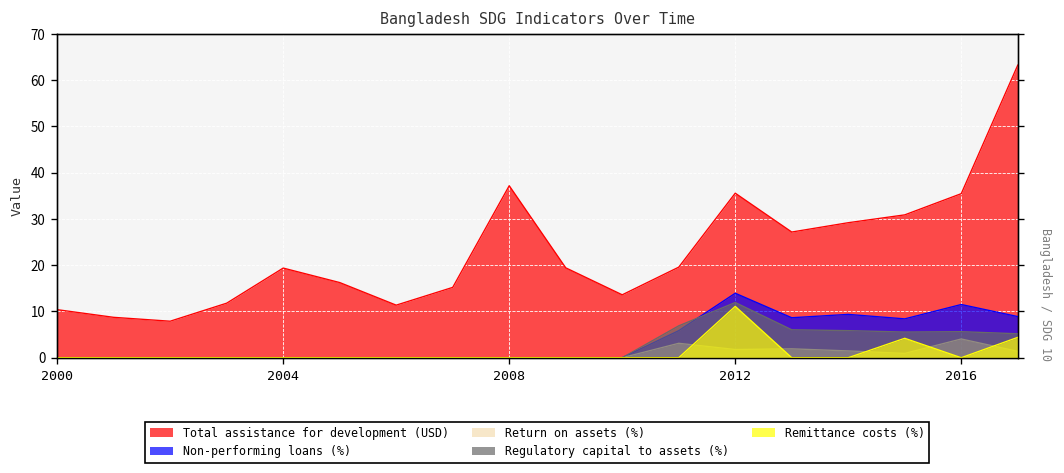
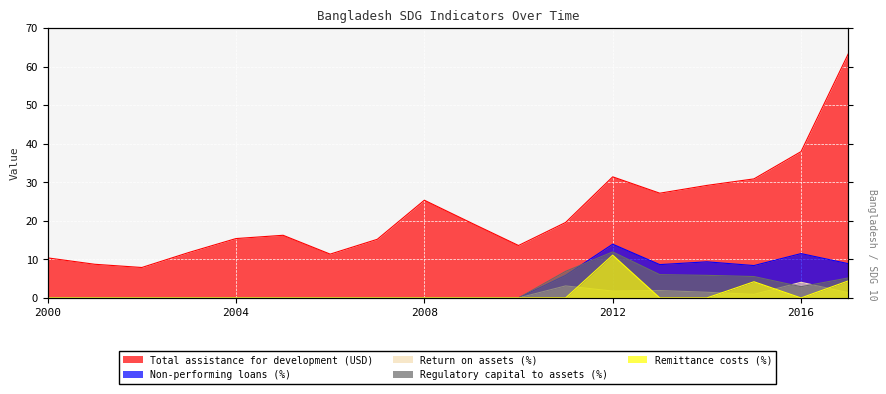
Total assistance for development (USD), 2004: 19 -> 15
Total assistance for development (USD), 2008: 37 -> 25
Total assistance for development (USD), 2012: 36 -> 31
Total assistance for development (USD), 2016: 35 -> 38
Regulatory capital to assets (%), 2016: 6 -> 3
